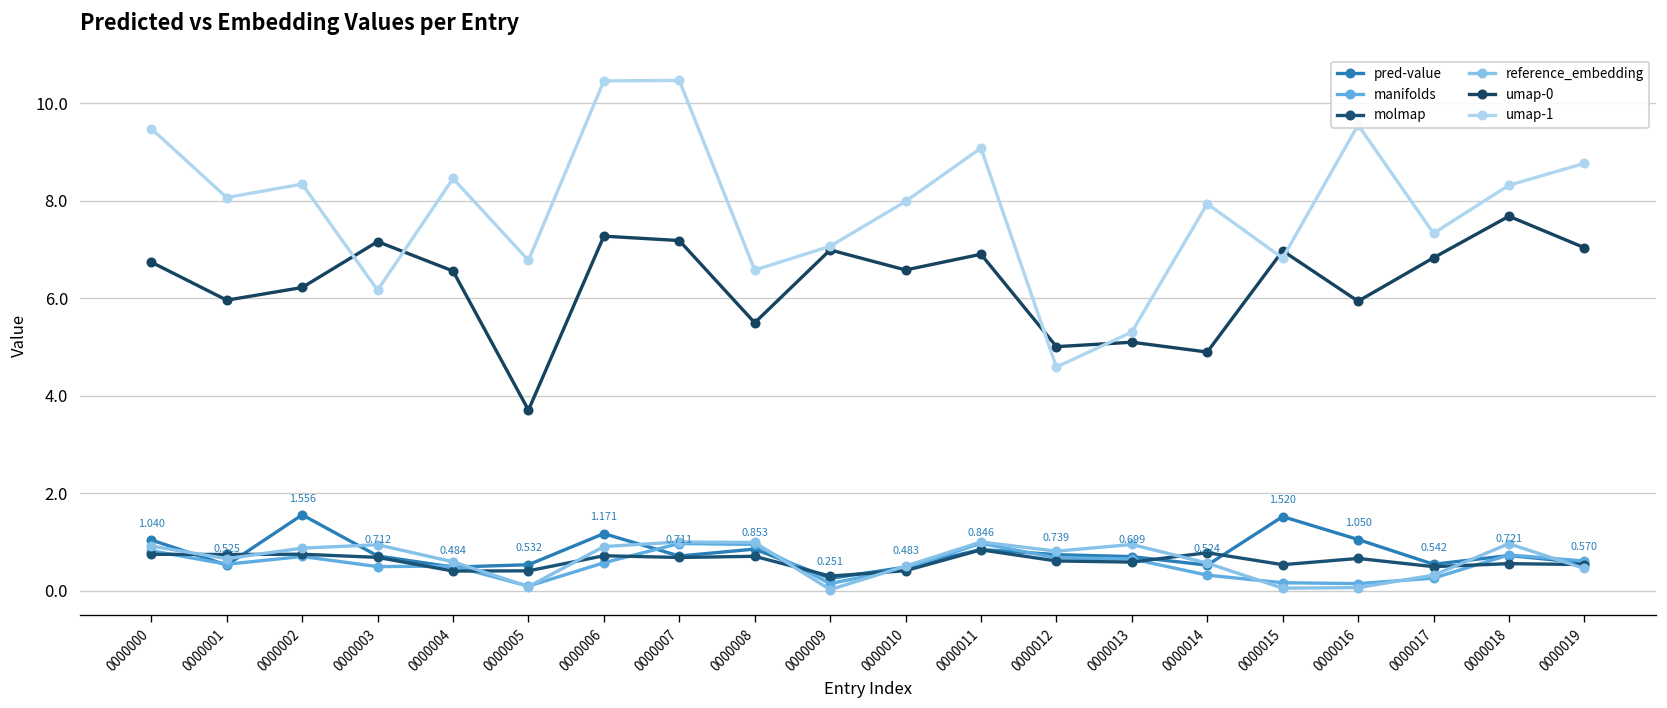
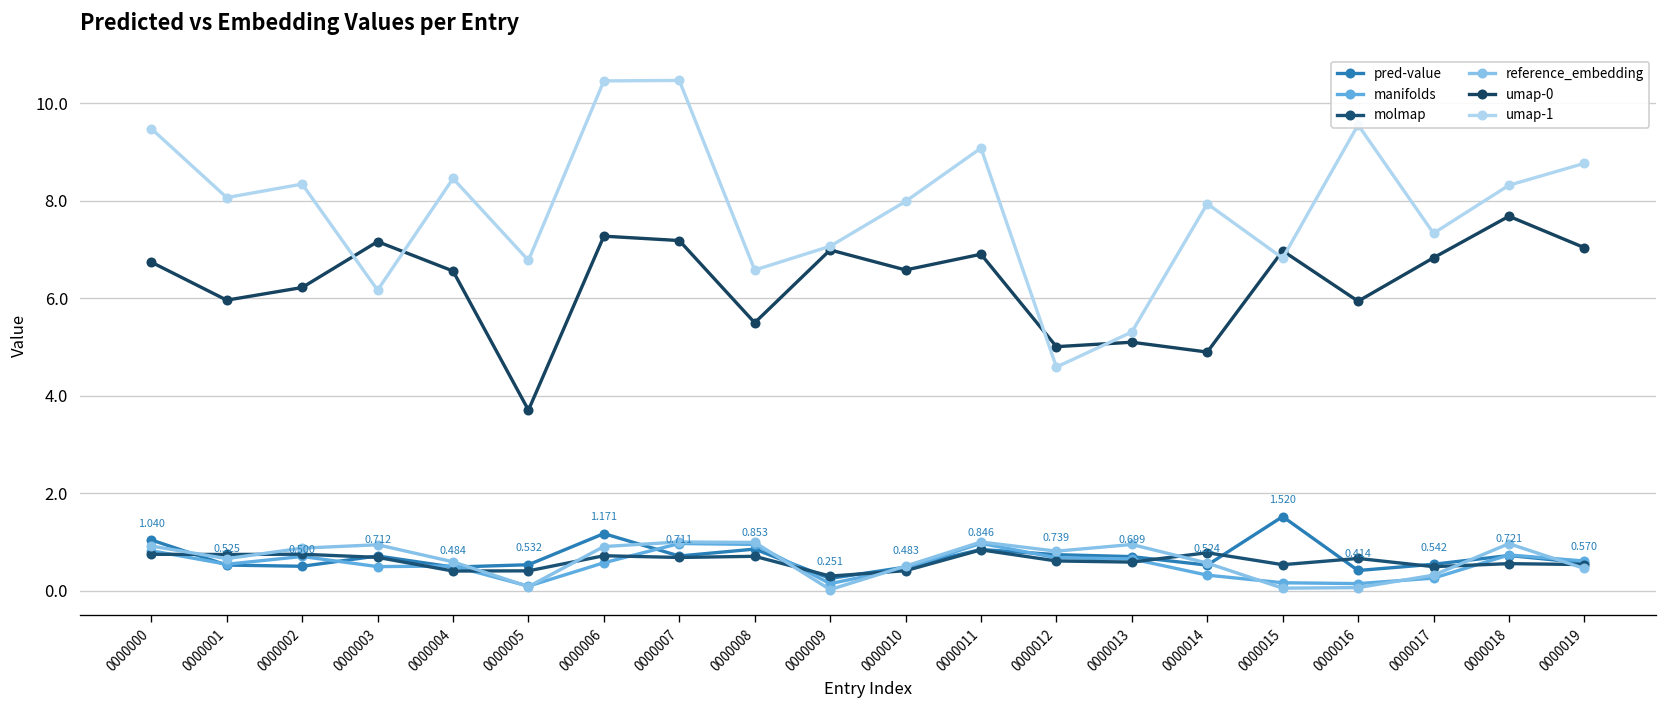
pred-value, 0000002: 1.556 -> 0.500
pred-value, 0000016: 1.050 -> 0.414
